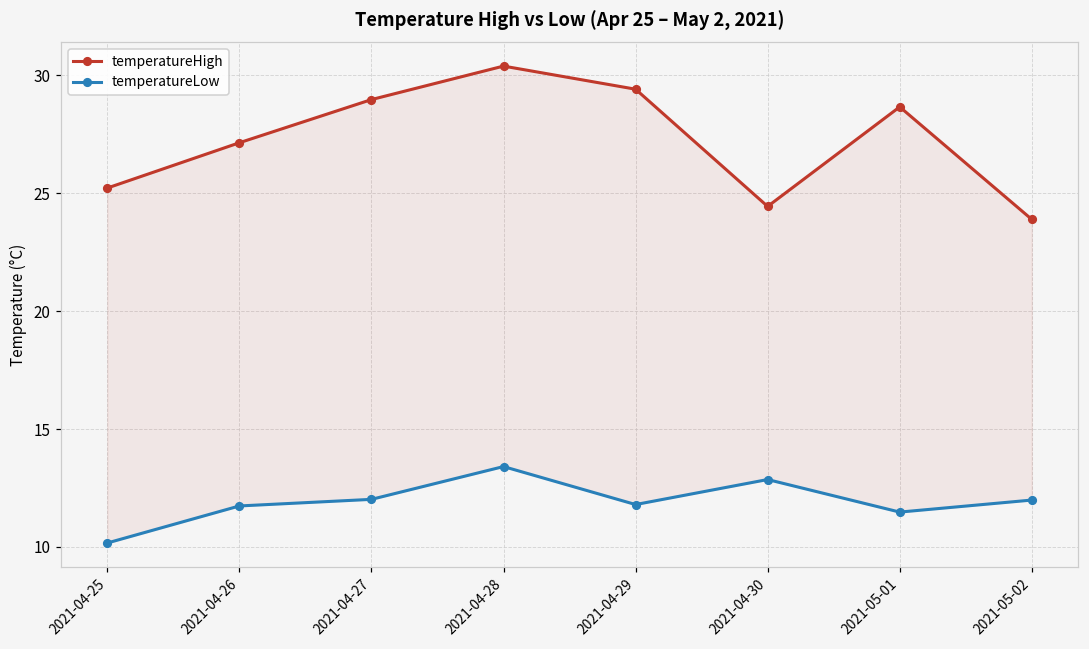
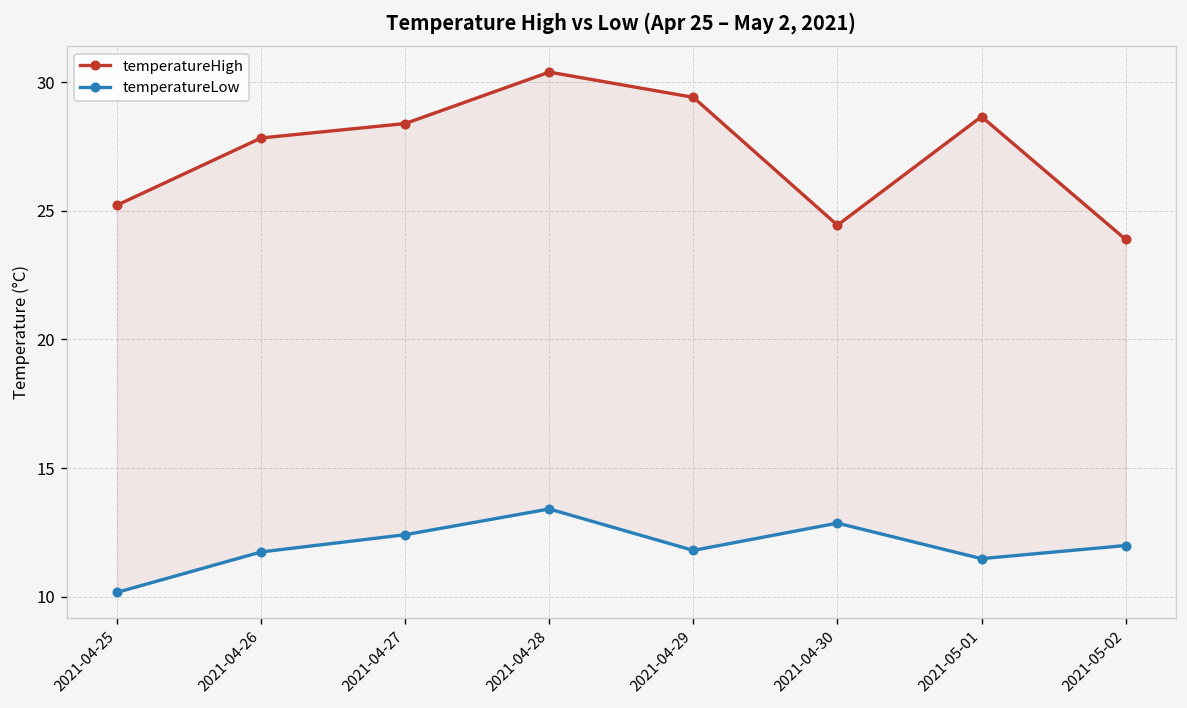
temperatureHigh, 2021-04-26: 27.1 -> 27.8
temperatureHigh, 2021-04-27: 29.0 -> 28.4
temperatureLow, 2021-04-27: 12.0 -> 12.4
